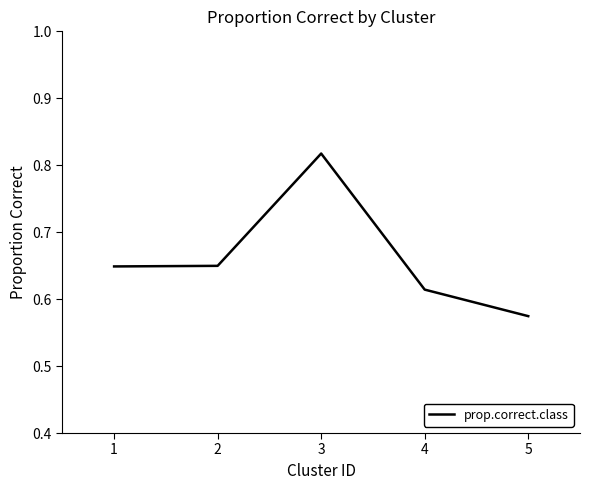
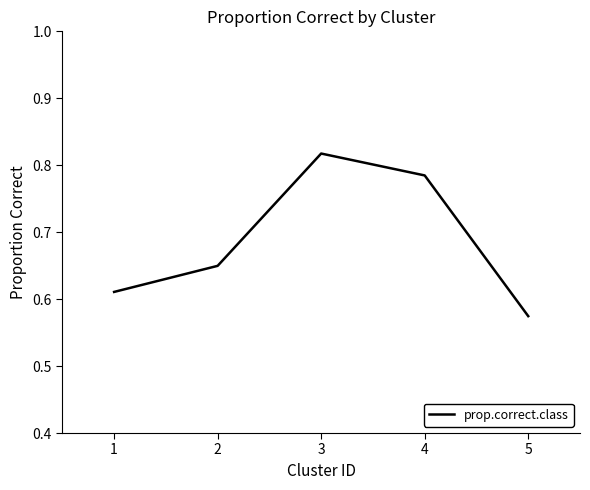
1: 0.65 -> 0.61
4: 0.61 -> 0.78
